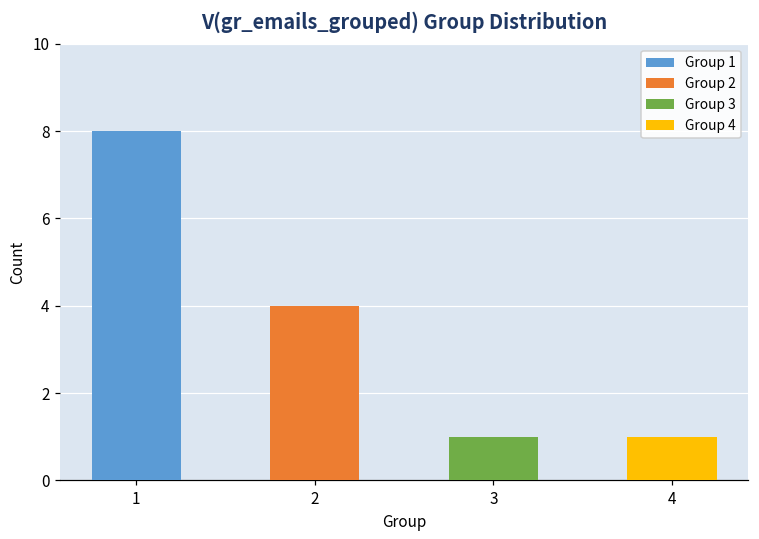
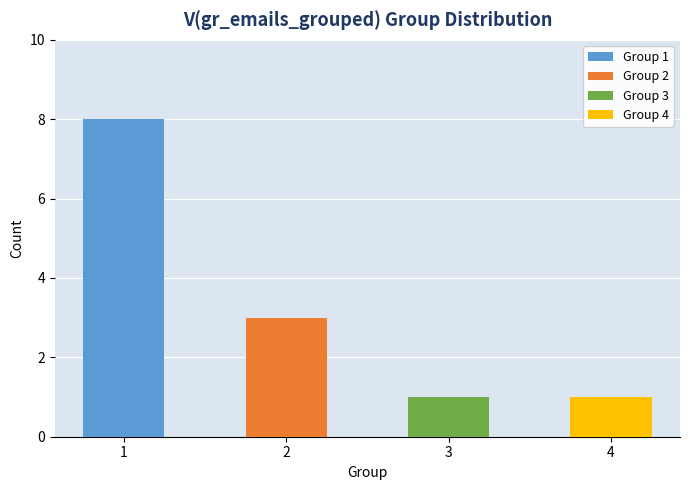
2: 4 -> 3
